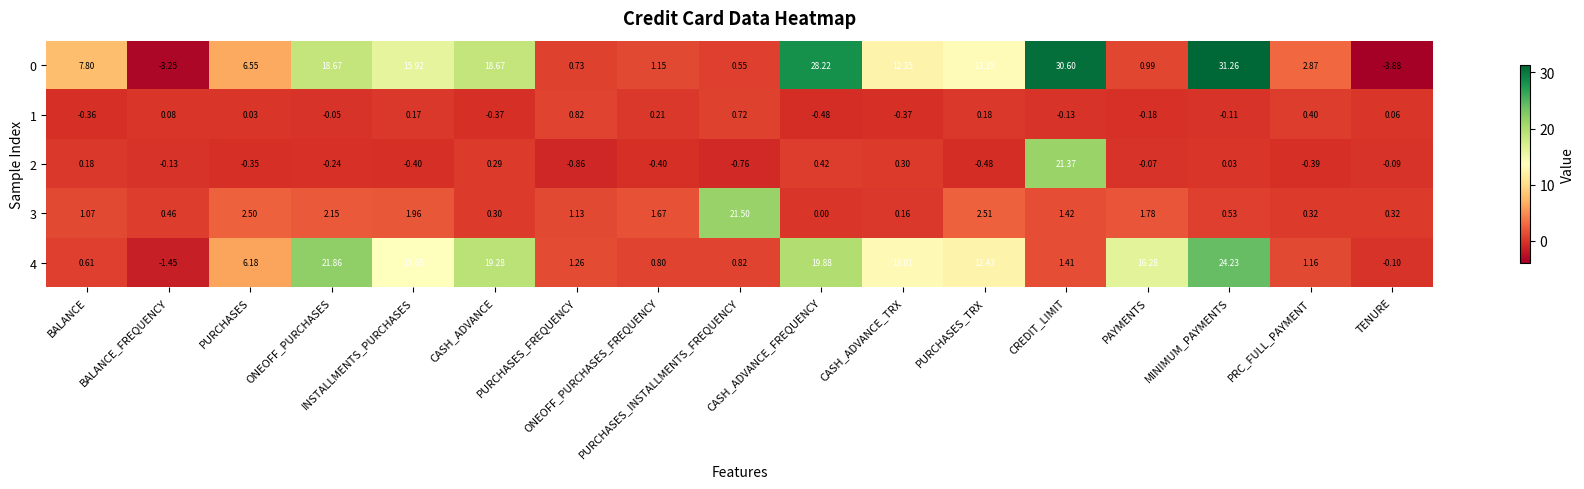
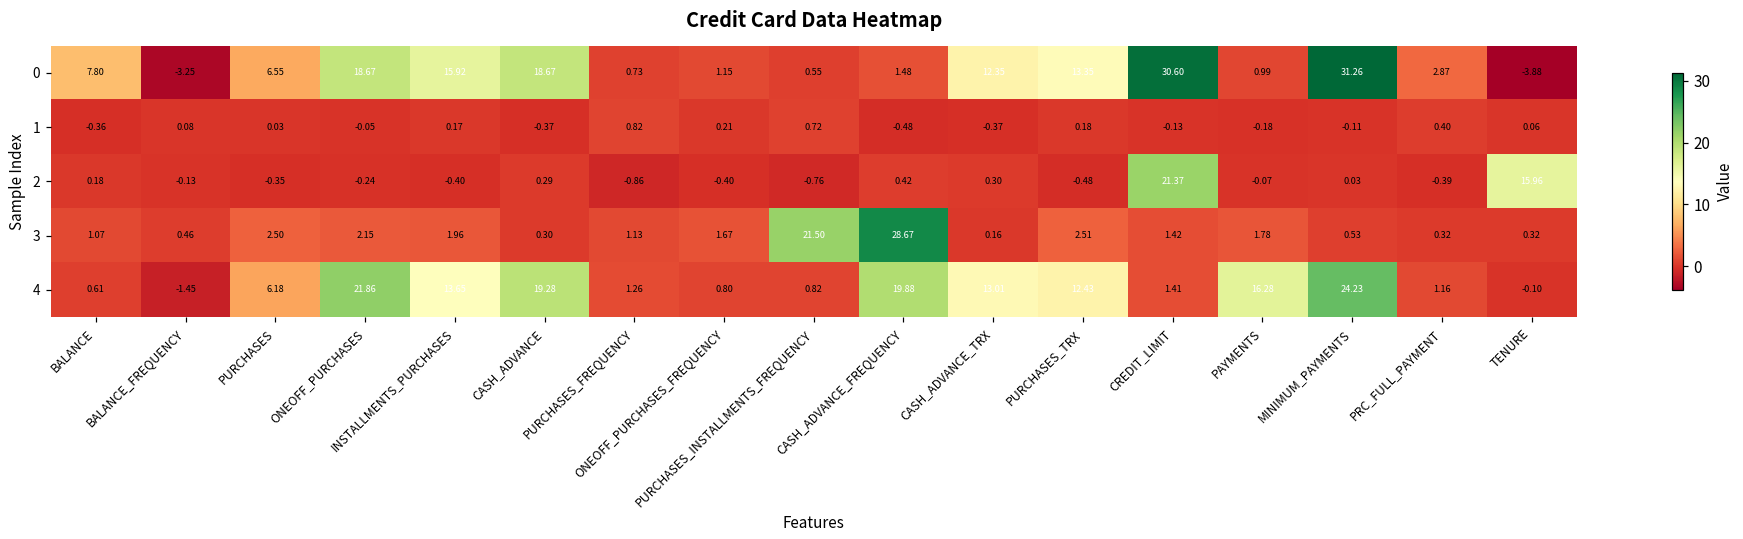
0, CASH_ADVANCE_FREQUENCY: 28.22 -> 1.48
2, TENURE: -0.09 -> 15.96
3, CASH_ADVANCE_FREQUENCY: 0.00 -> 28.67
